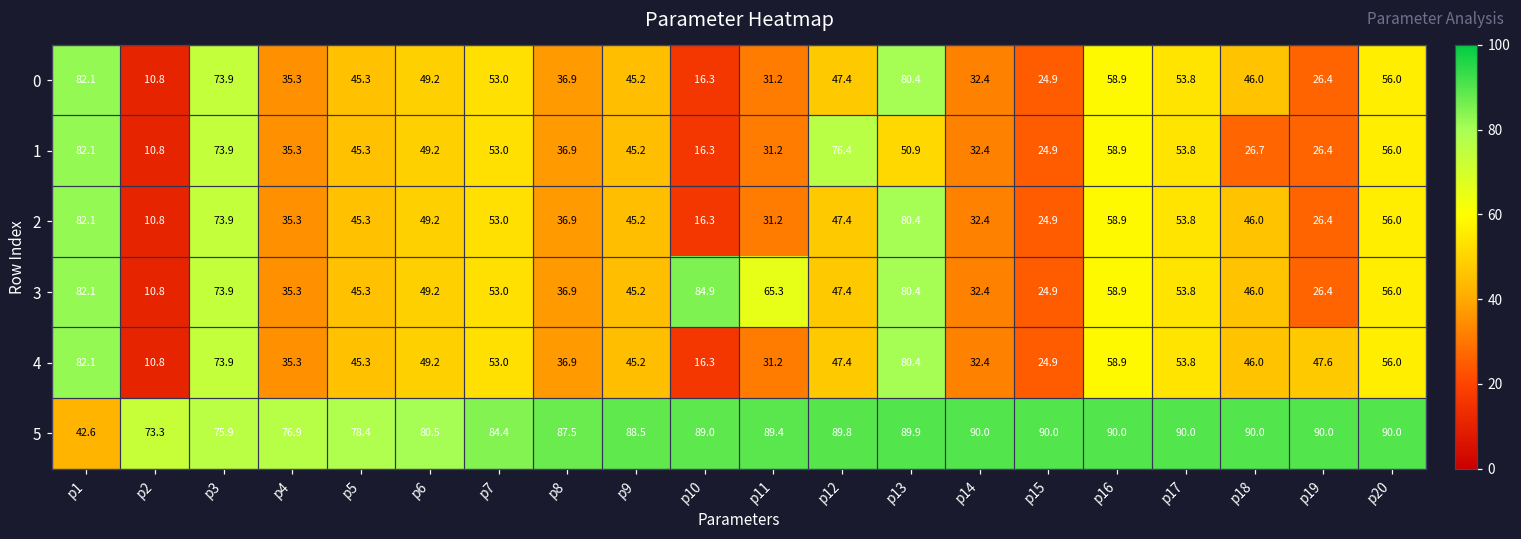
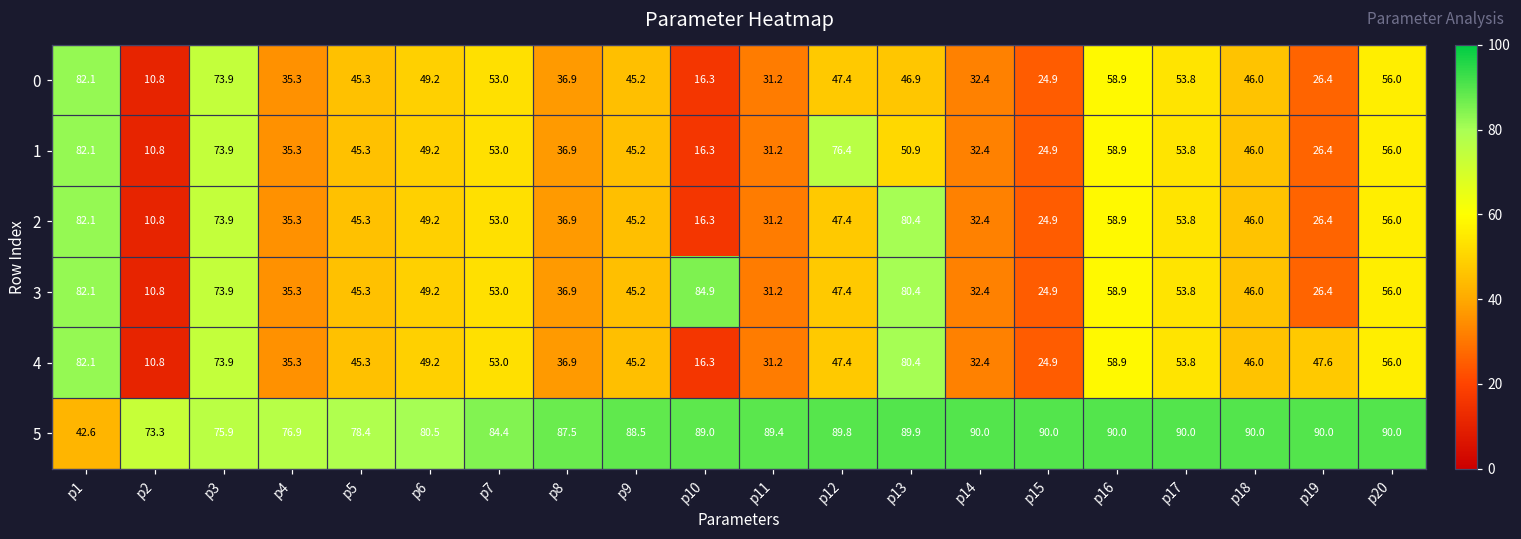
0, p13: 80.4 -> 46.9
1, p18: 26.7 -> 46.0
3, p11: 65.3 -> 31.2
